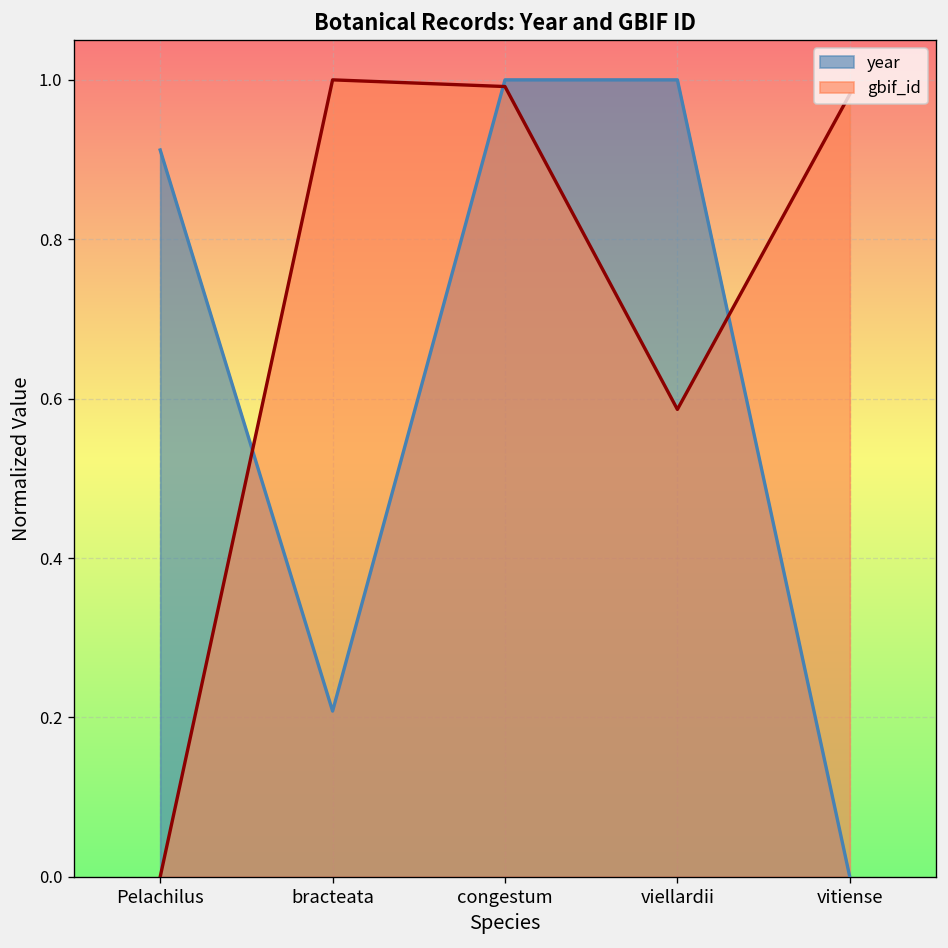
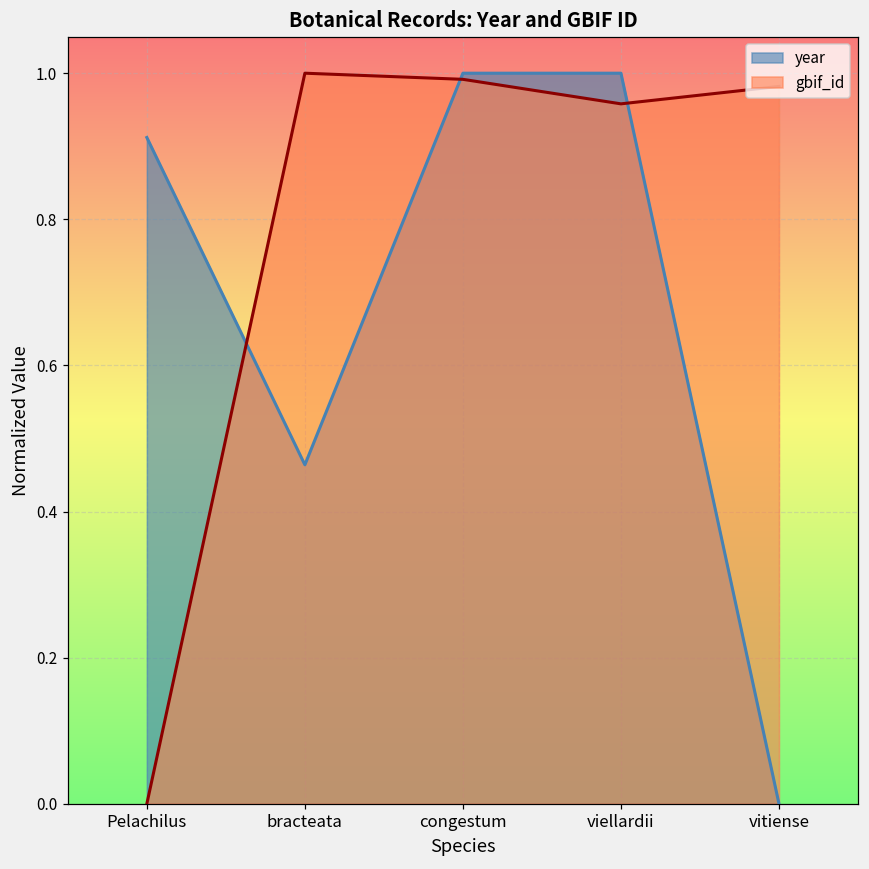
year, bracteata: 0.21 -> 0.46
gbif_id, viellardii: 0.59 -> 0.96
